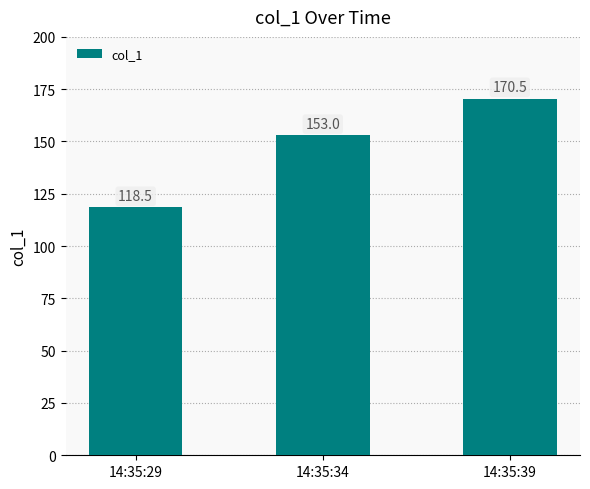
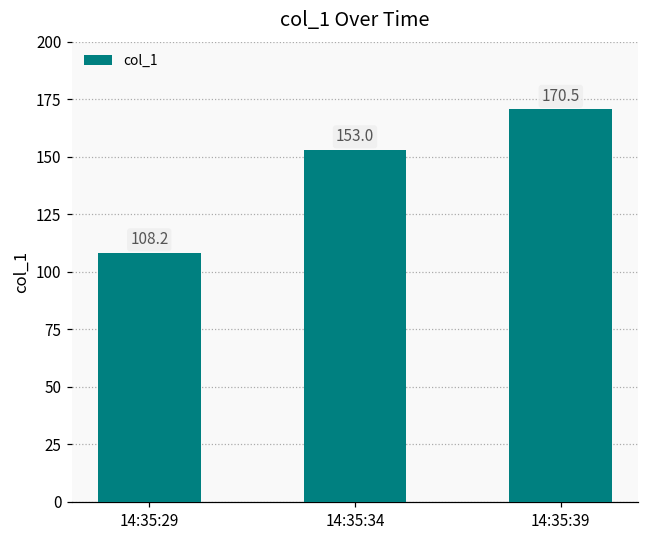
14:35:29: 118.5 -> 108.2
